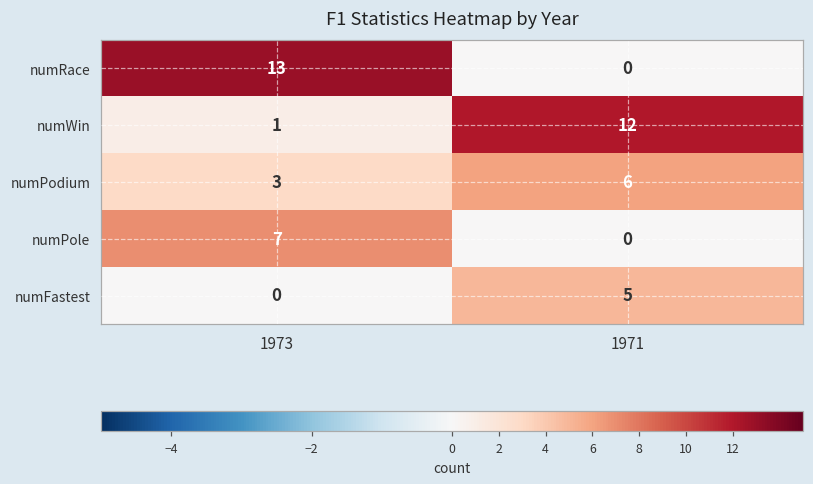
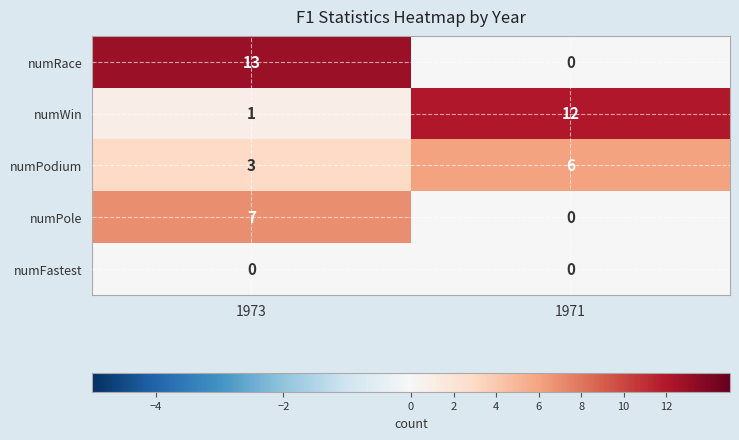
numFastest, 1971: 5 -> 0
